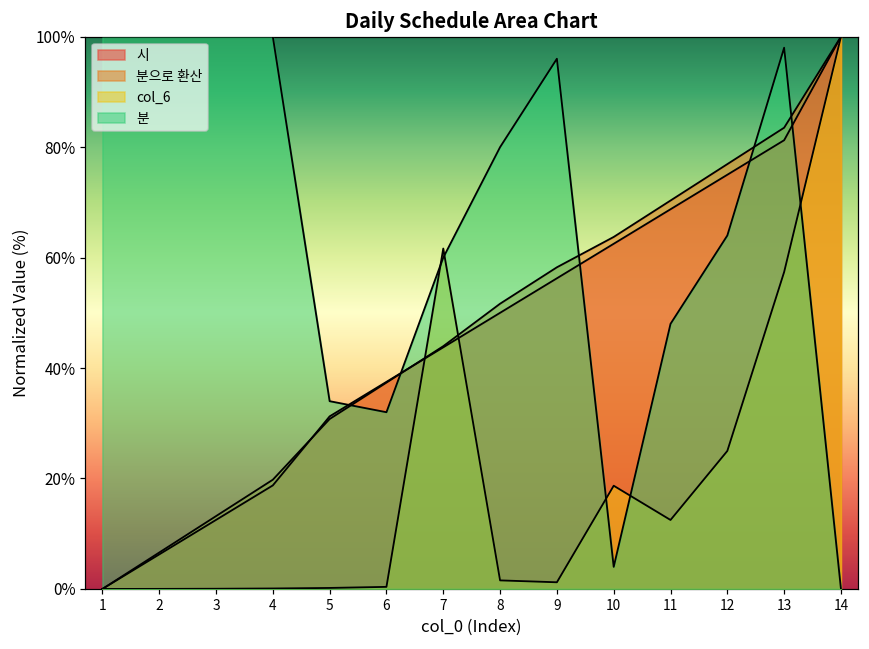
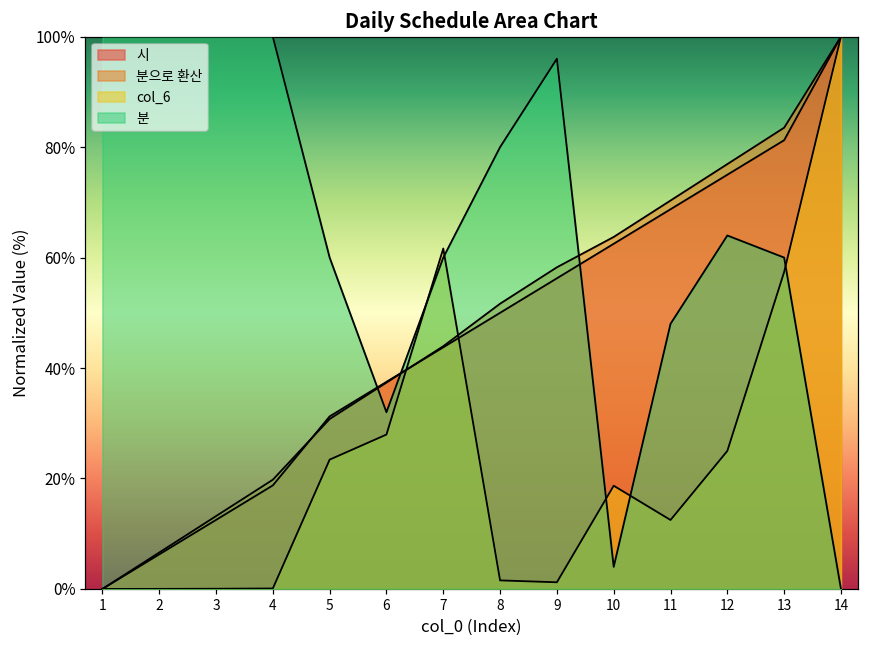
col_6, 5: 0% -> 23%
분, 5: 34% -> 60%
col_6, 6: 0% -> 28%
분, 13: 98% -> 60%
